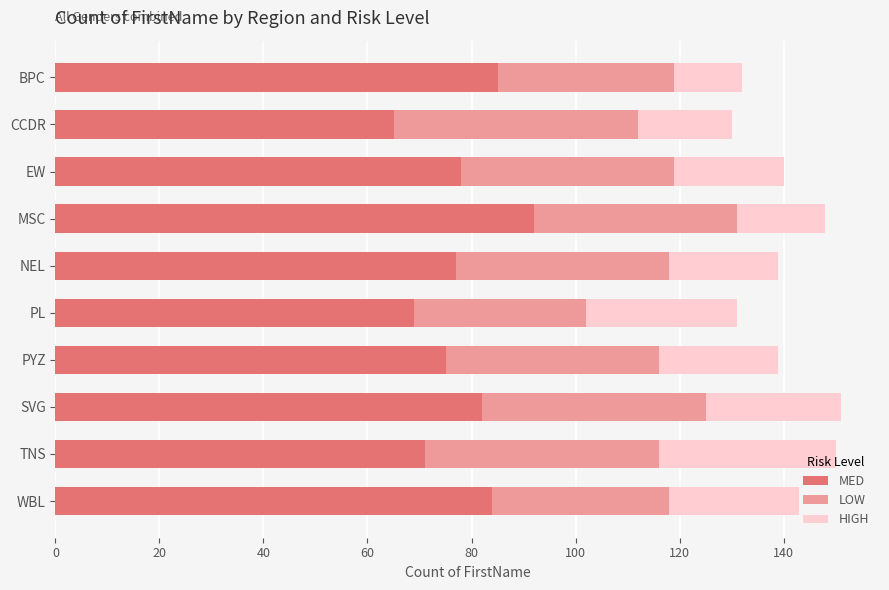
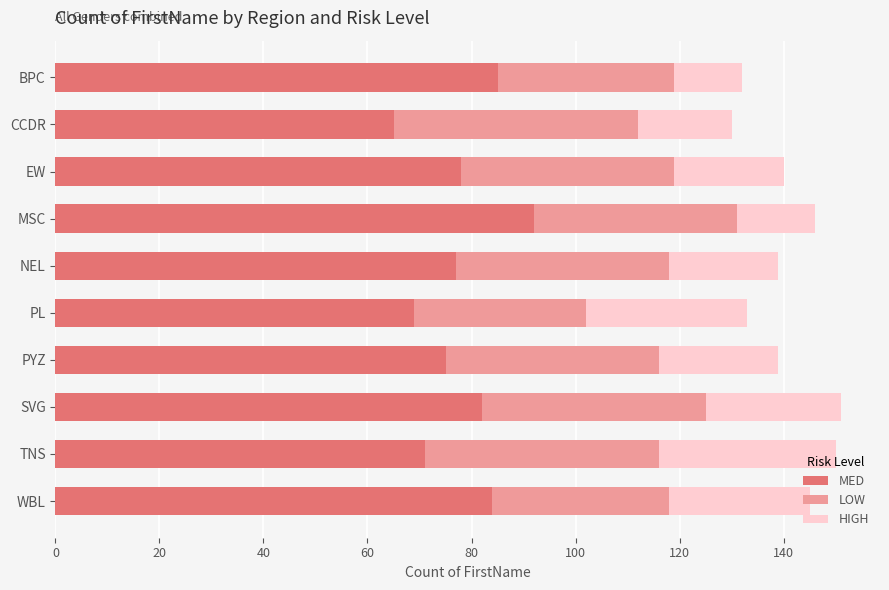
HIGH, MSC: 17 -> 15
HIGH, PL: 29 -> 31
HIGH, WBL: 25 -> 27
